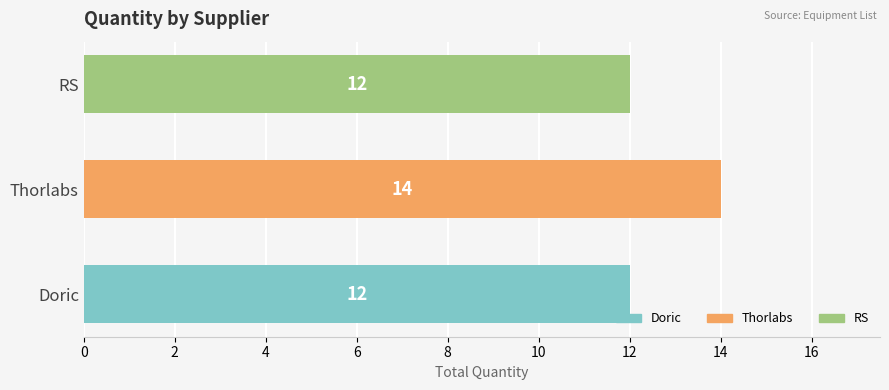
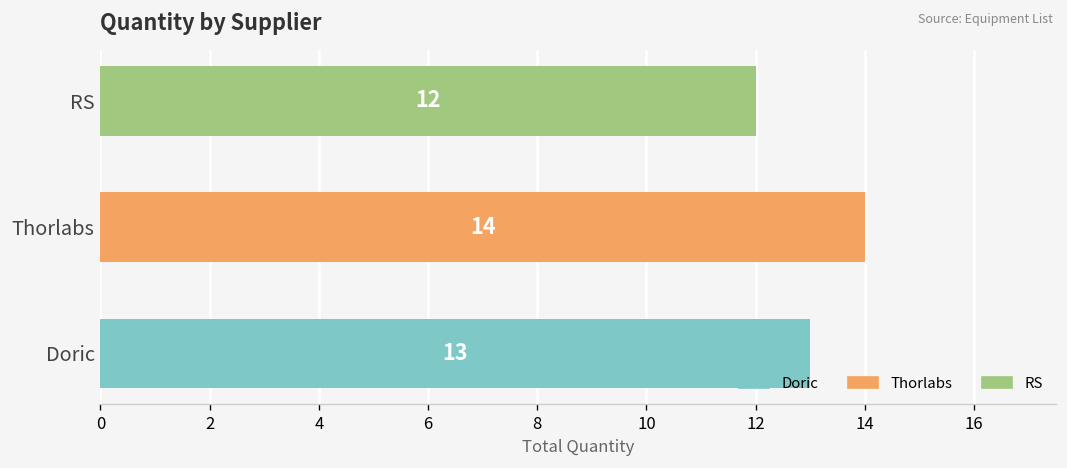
Doric: 12 -> 13
